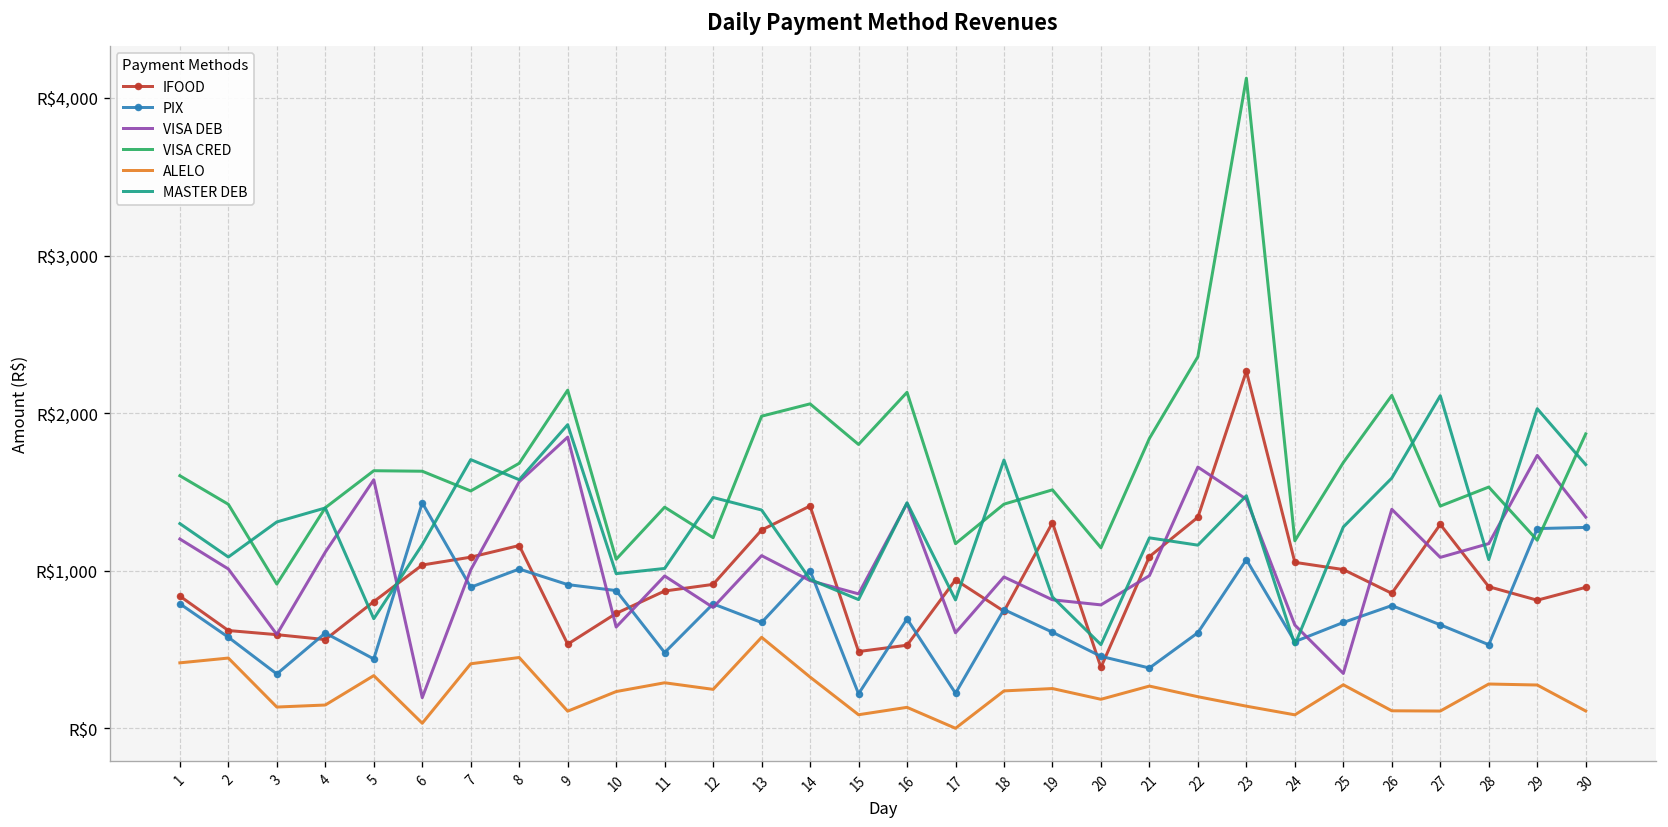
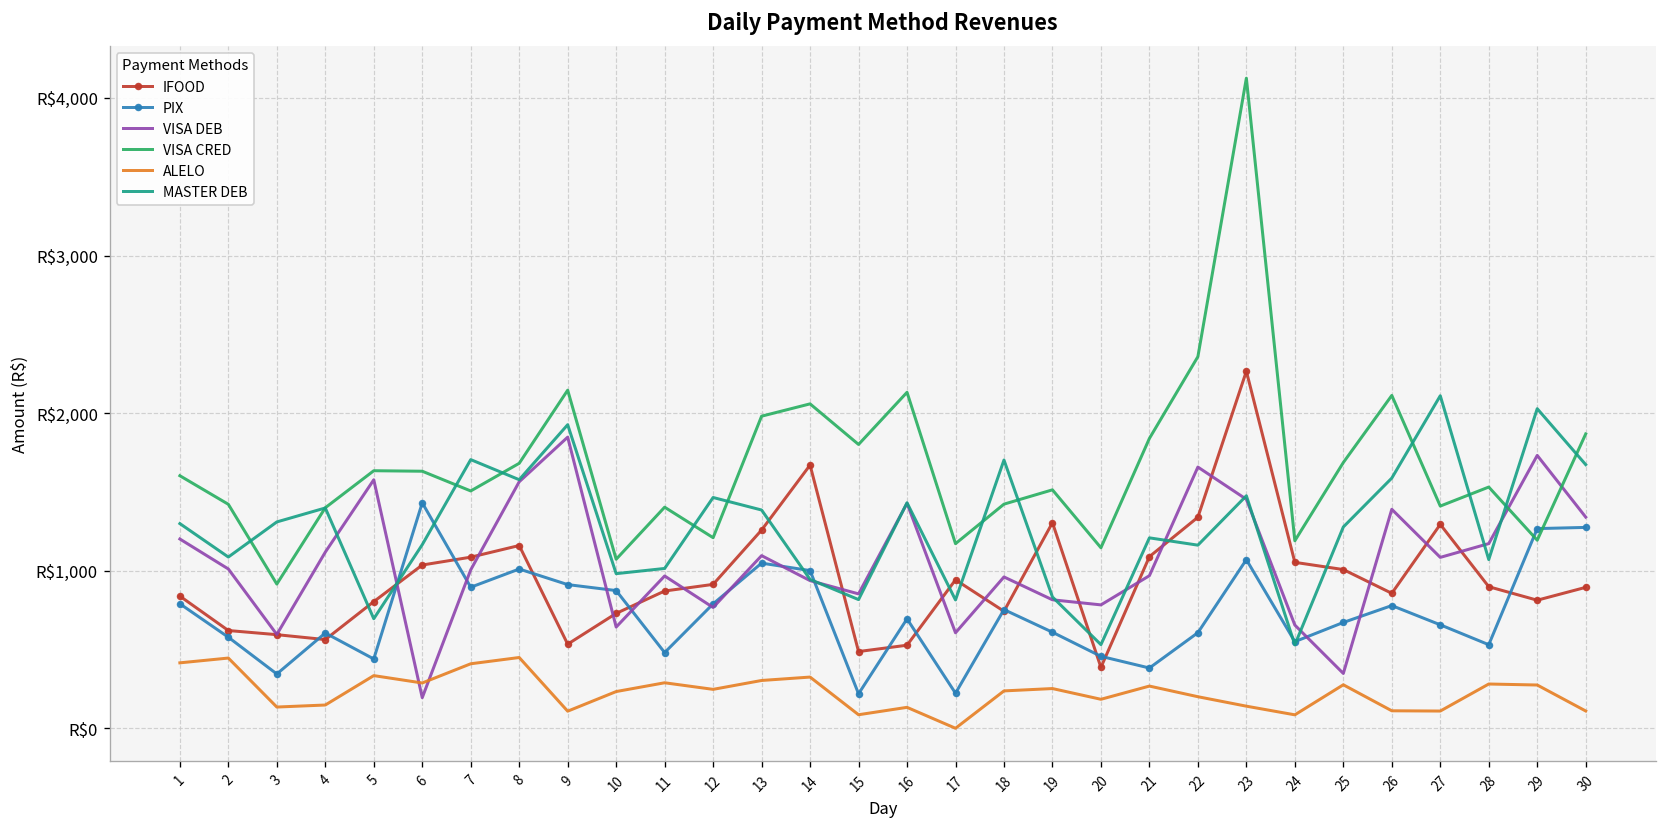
ALELO, 6: R$30 -> R$290
PIX, 13: R$670 -> R$1,050
ALELO, 13: R$580 -> R$300
IFOOD, 14: R$1,410 -> R$1,670
